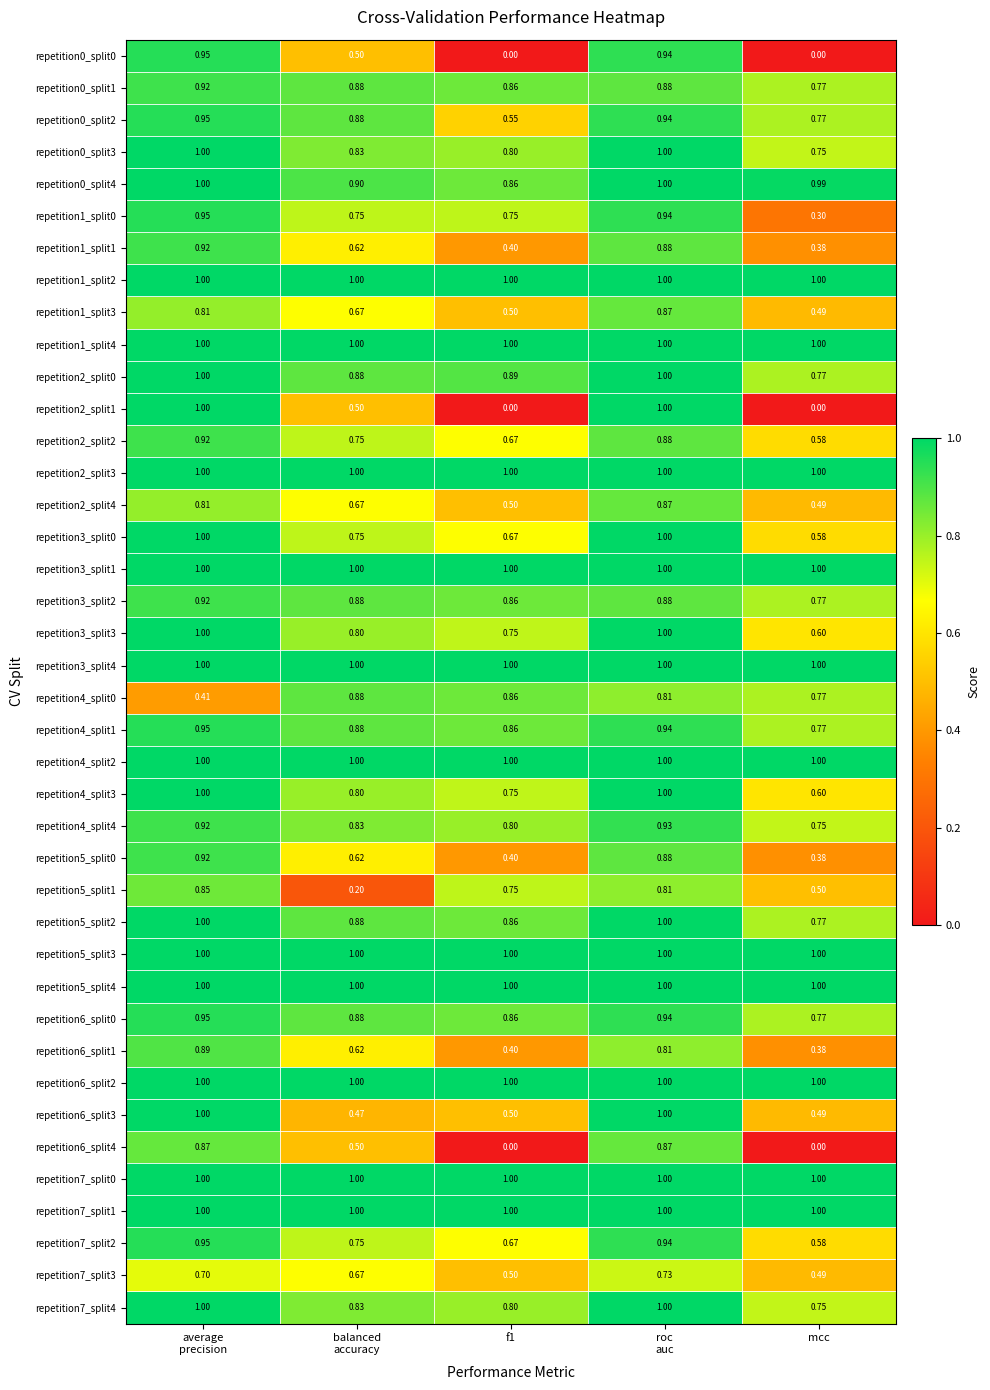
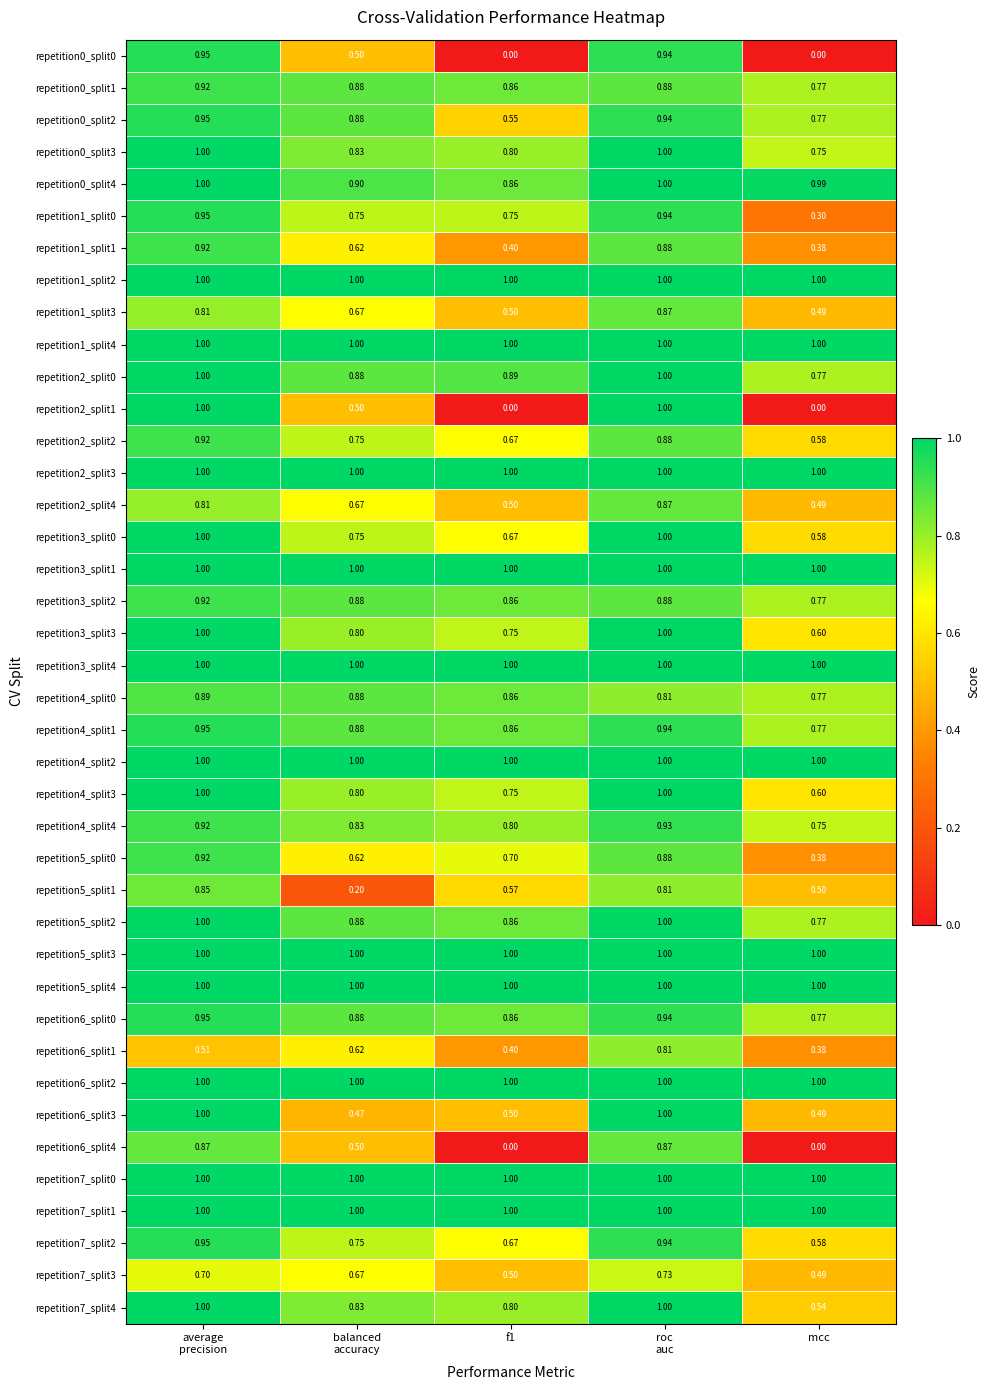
repetition4_split0, average precision: 0.41 -> 0.89
repetition5_split0, f1: 0.40 -> 0.70
repetition5_split1, f1: 0.75 -> 0.57
repetition6_split1, average precision: 0.89 -> 0.51
repetition7_split4, mcc: 0.75 -> 0.54
